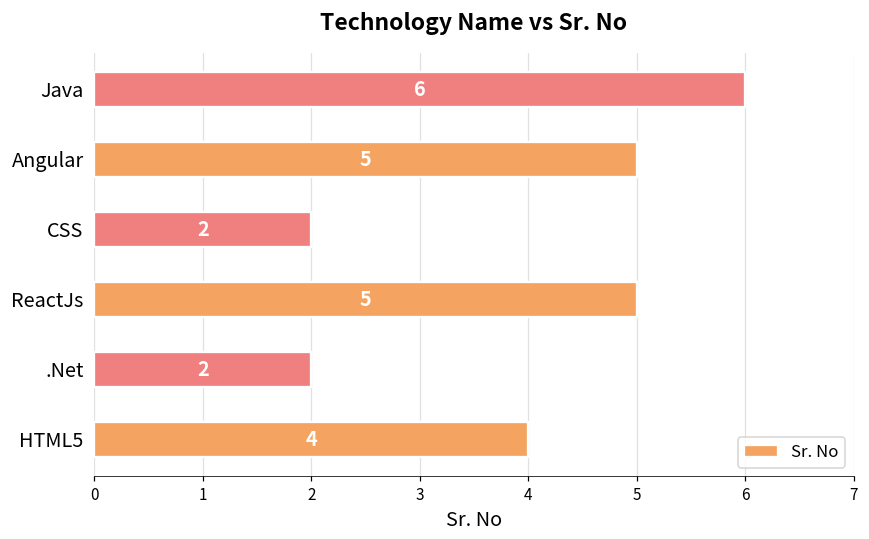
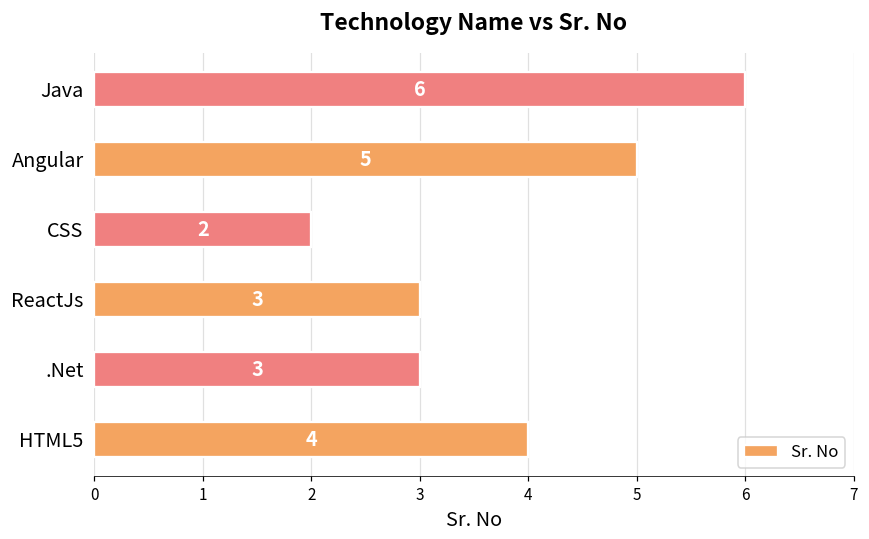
ReactJs: 5 -> 3
.Net: 2 -> 3
